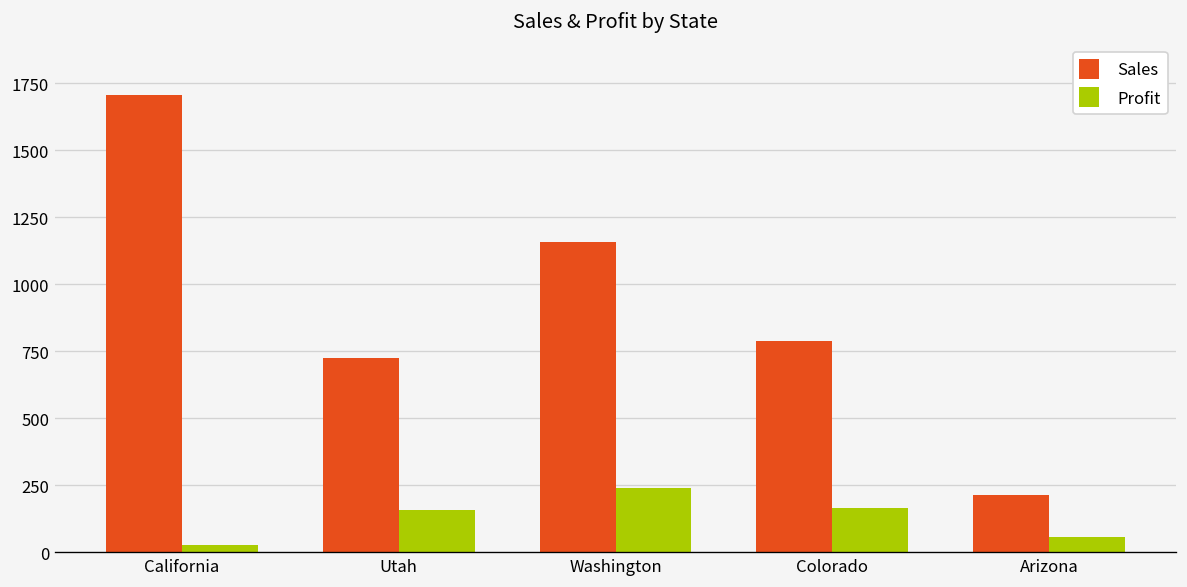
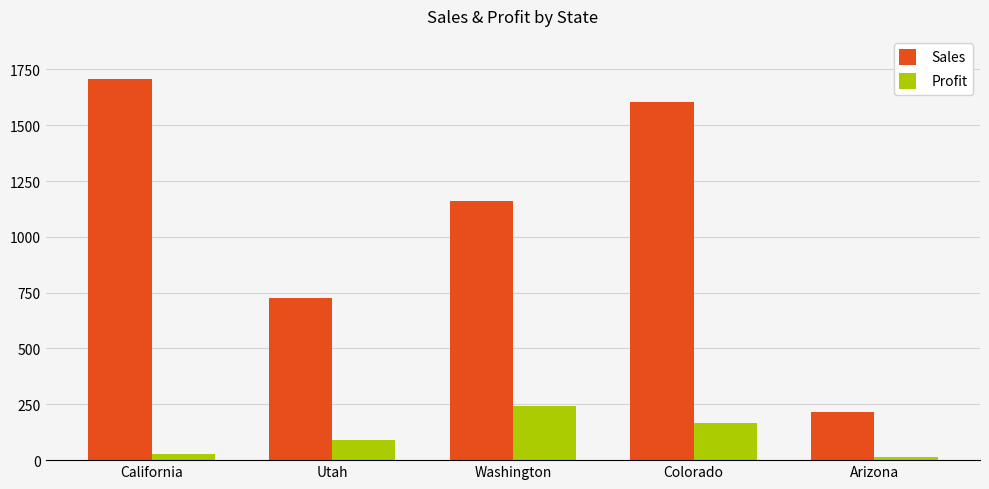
Profit, Utah: 160 -> 90
Sales, Colorado: 790 -> 1600
Profit, Arizona: 60 -> 20
